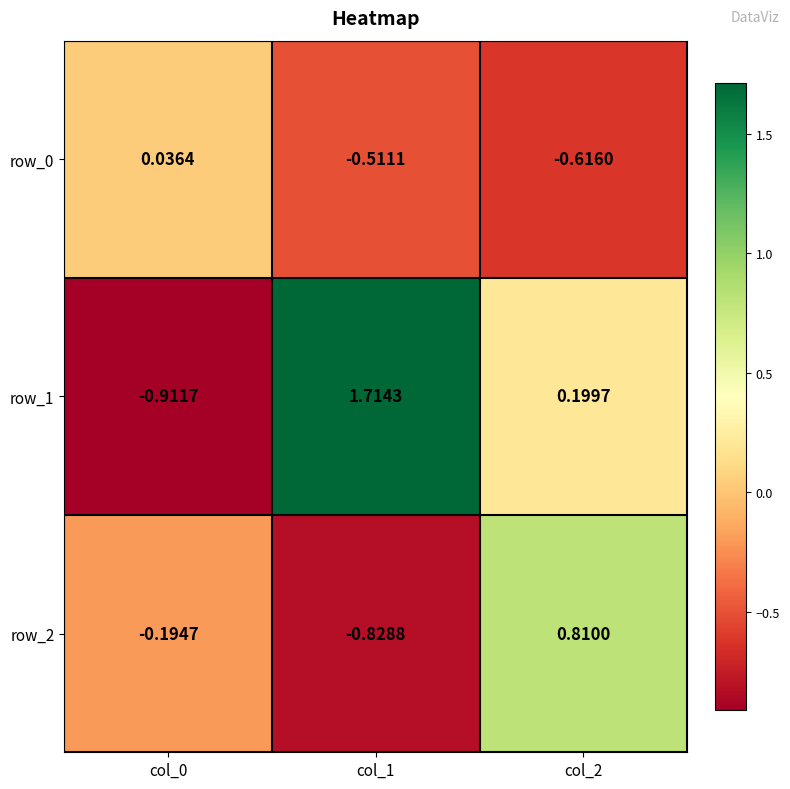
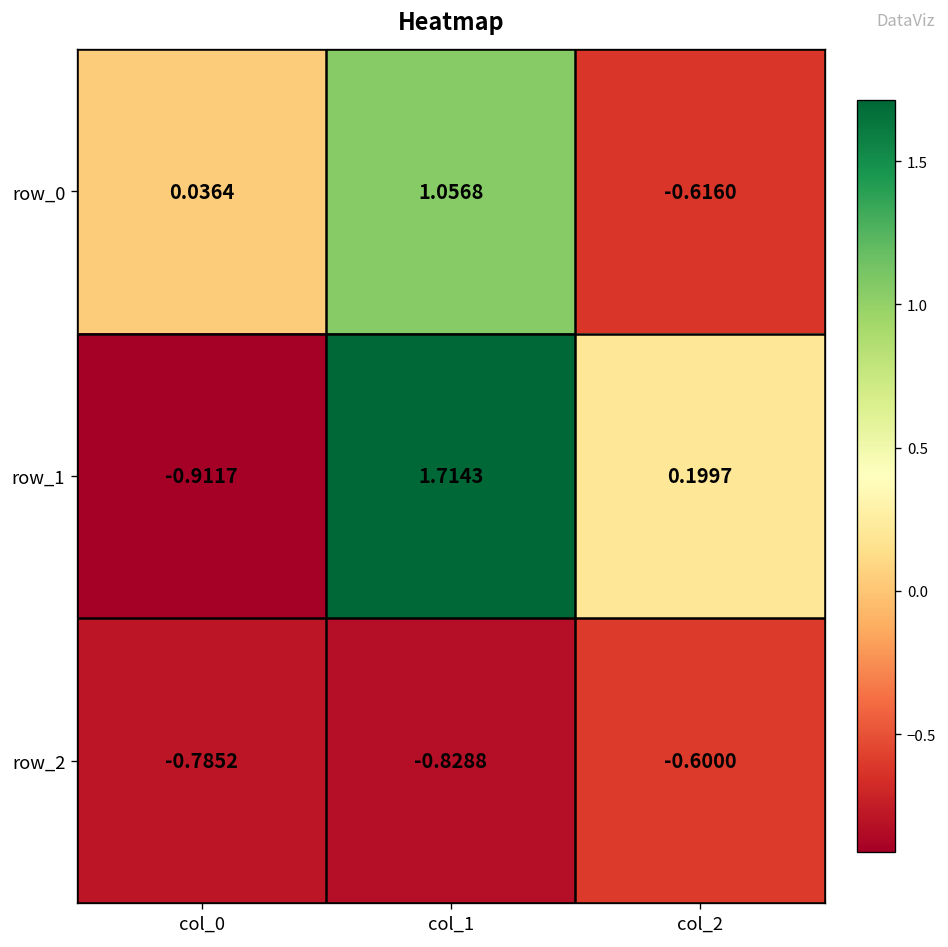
row_0, col_1: -0.5111 -> 1.0568
row_2, col_0: -0.1947 -> -0.7852
row_2, col_2: 0.8100 -> -0.6000
